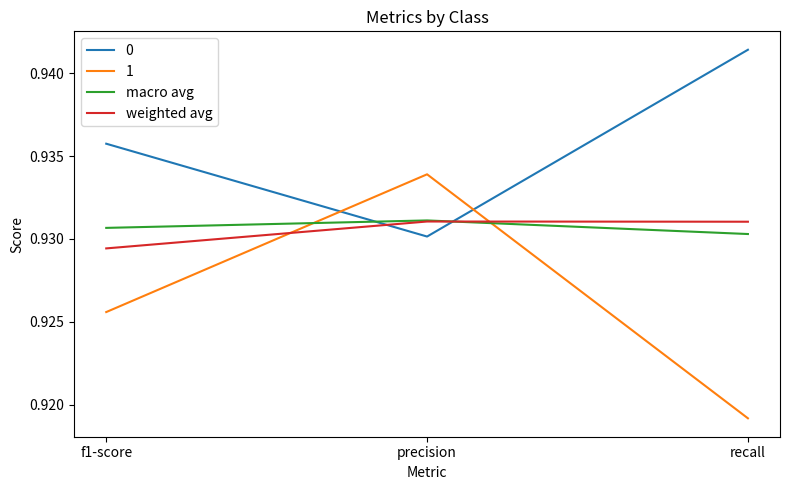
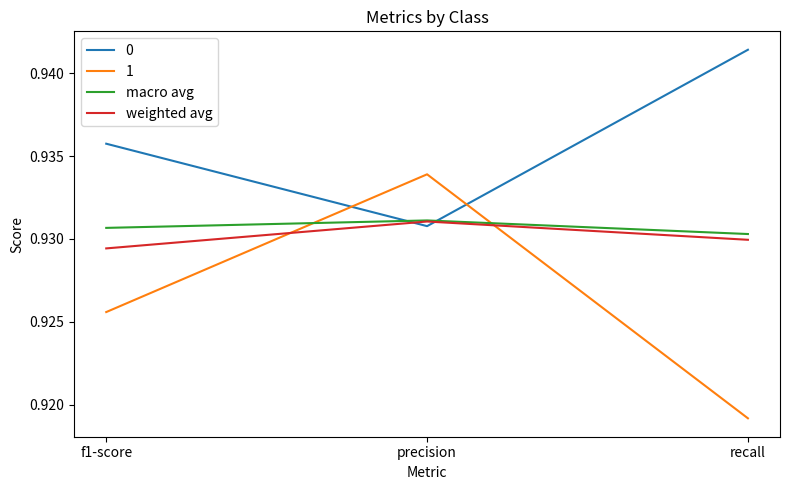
0, precision: 0.9301 -> 0.9308
weighted avg, recall: 0.9310 -> 0.9299
